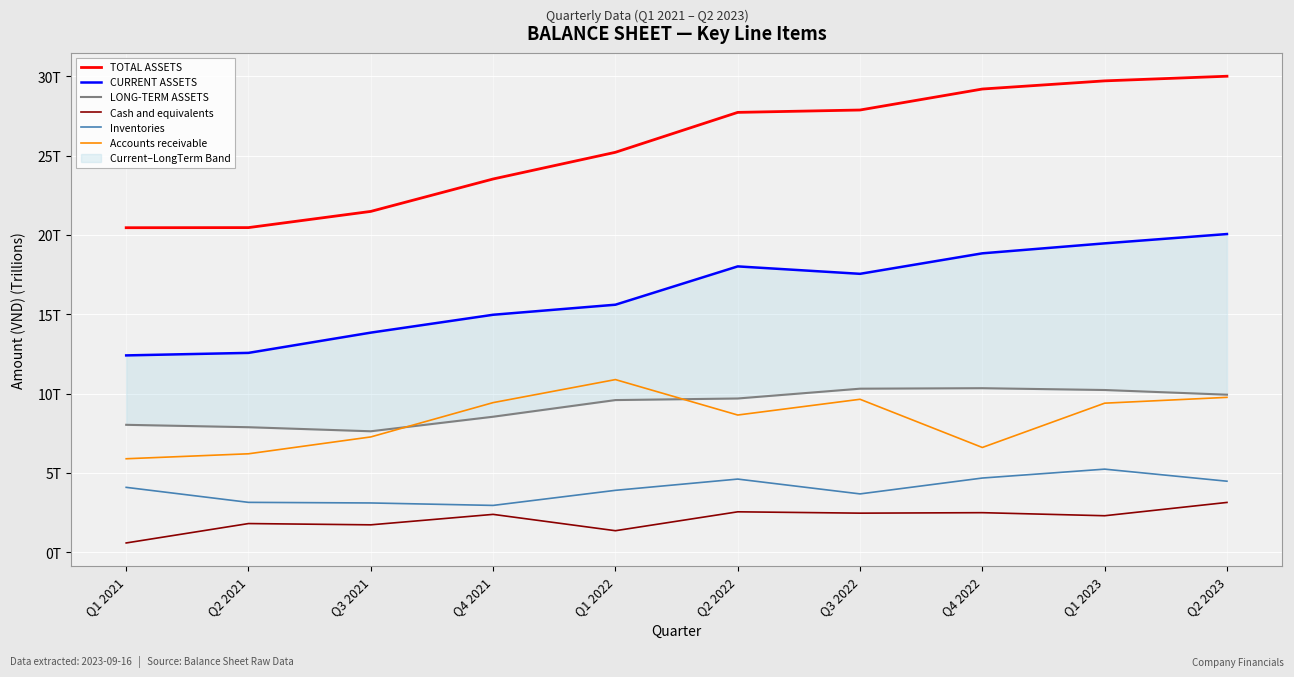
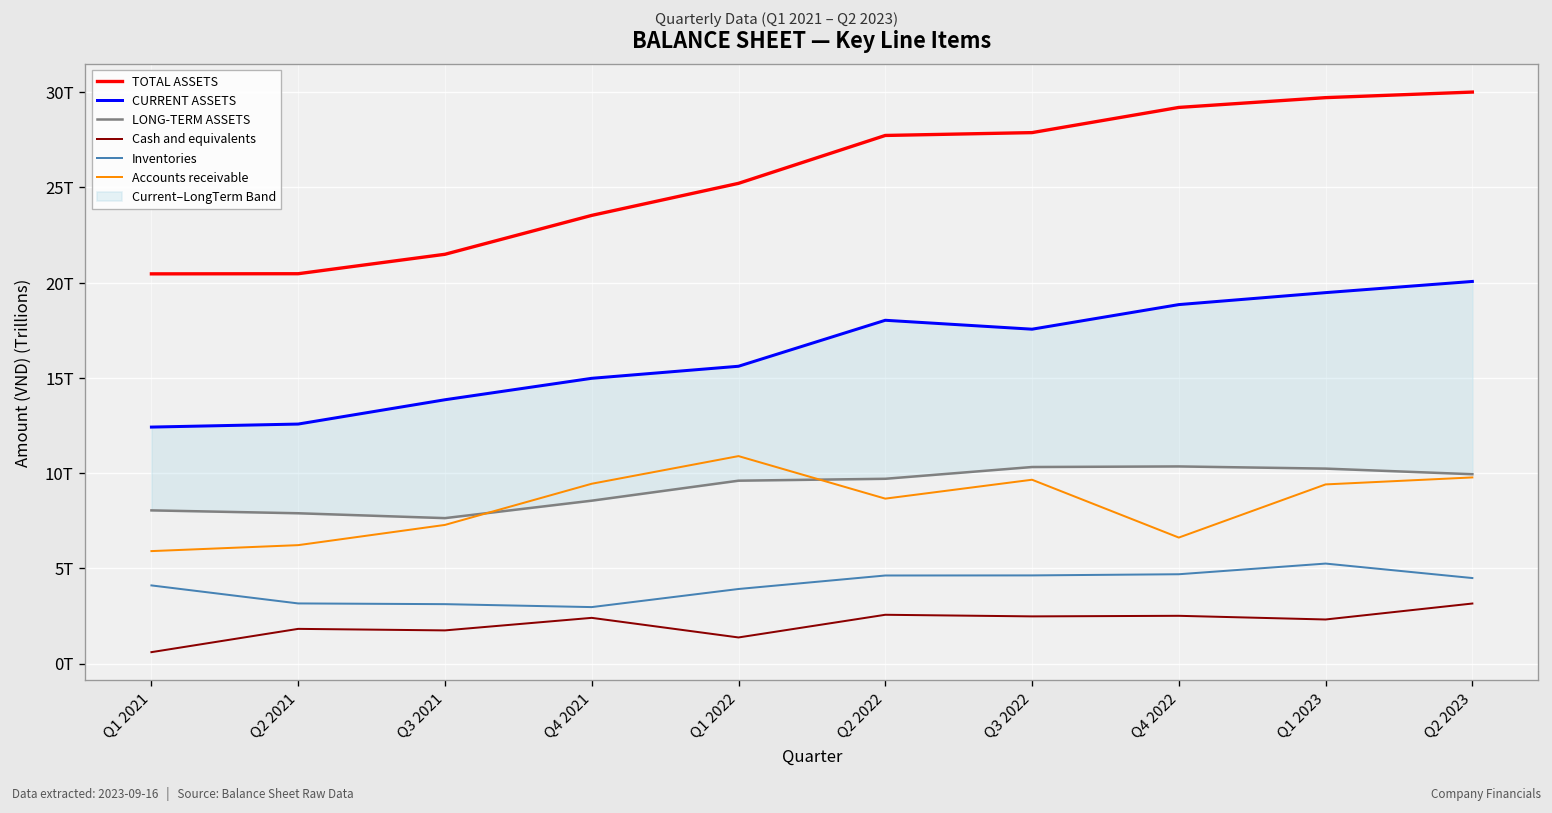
Inventories, Q3 2022: 3.7T -> 4.6T
